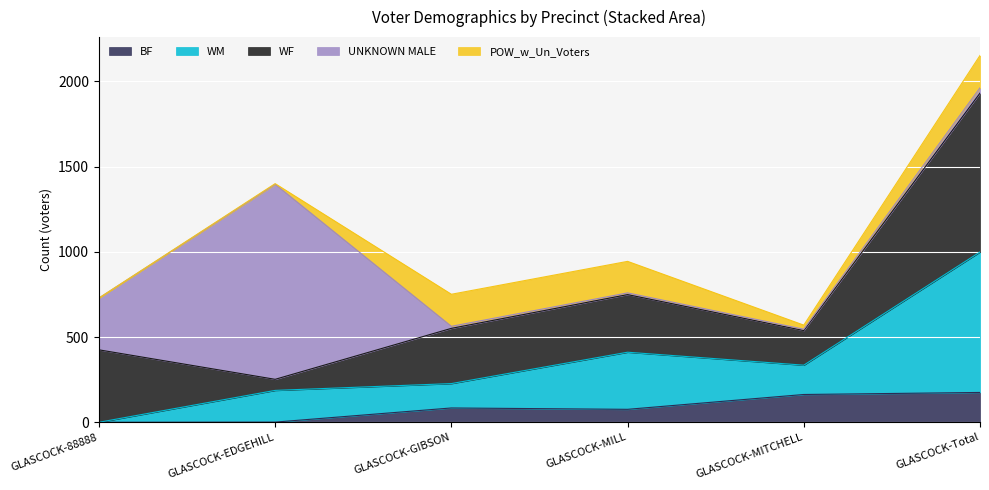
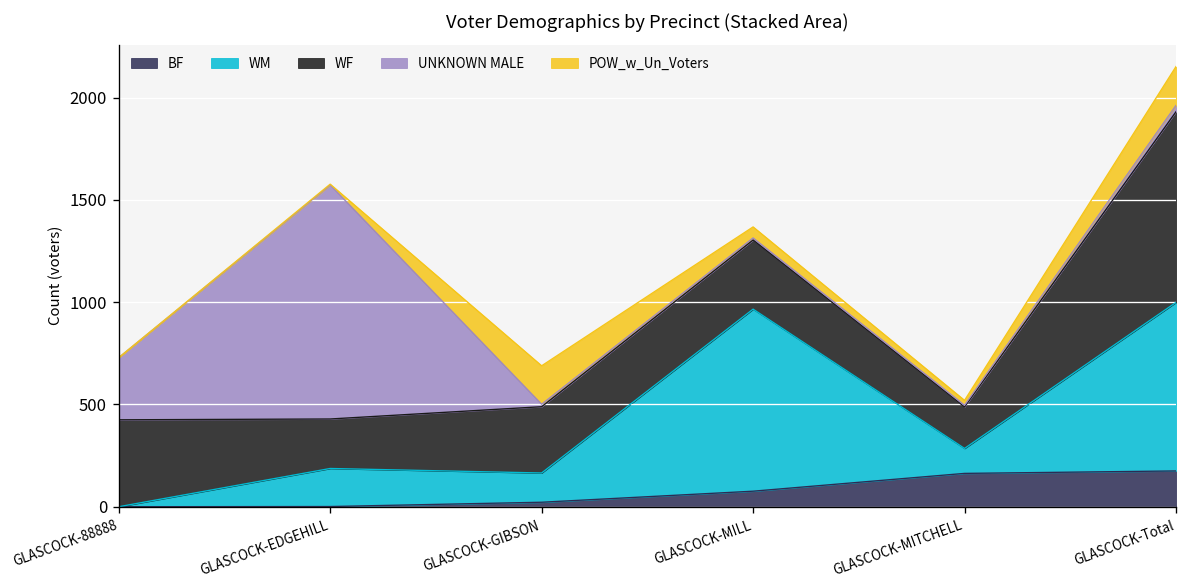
WF, GLASCOCK-EDGEHILL: 70 -> 240
BF, GLASCOCK-GIBSON: 80 -> 20
WM, GLASCOCK-MILL: 340 -> 890
POW_w_Un_Voters, GLASCOCK-MILL: 190 -> 50
WM, GLASCOCK-MITCHELL: 170 -> 120
